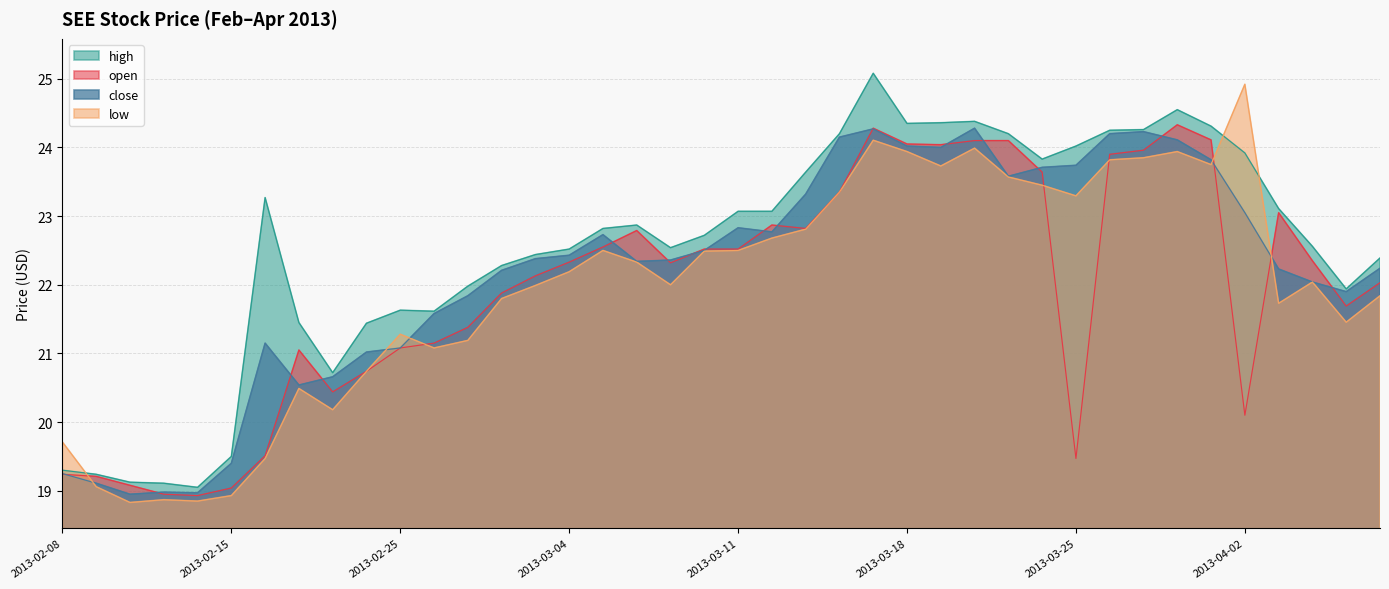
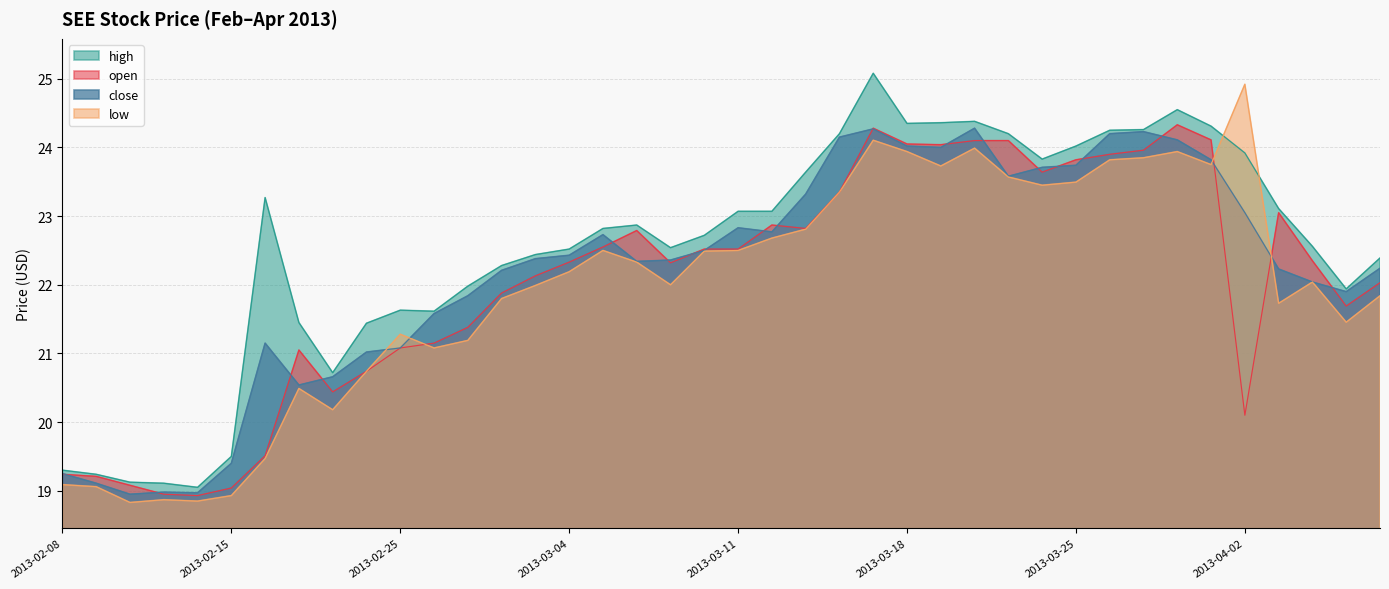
low, 2013-02-08: 19.7 -> 19.1
open, 2013-03-25: 19.5 -> 23.8
low, 2013-03-25: 23.3 -> 23.5
